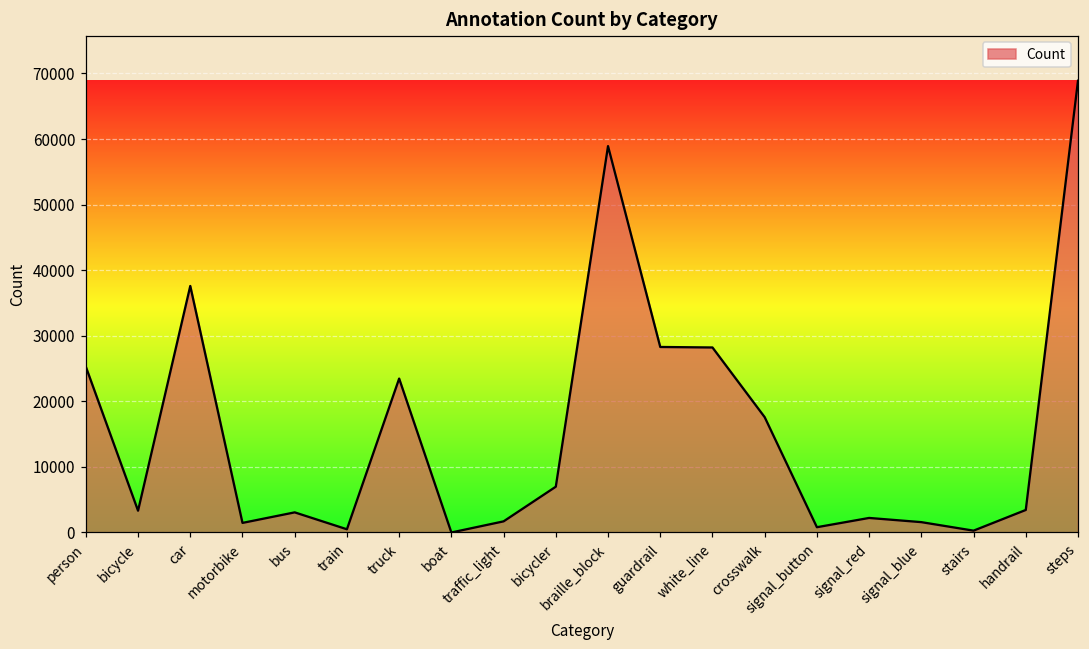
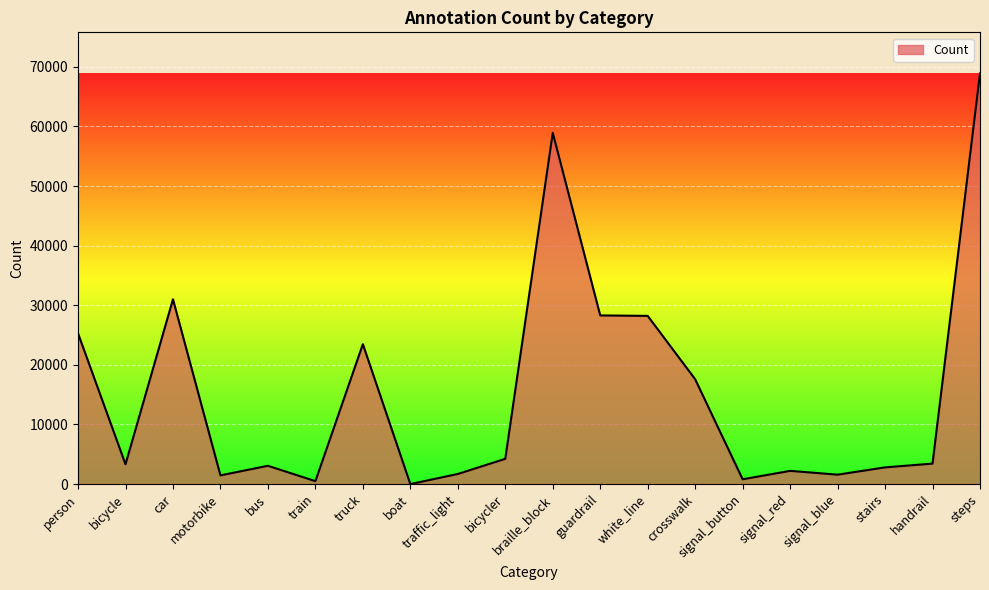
car: 38000 -> 31000
bicycler: 7000 -> 4000
stairs: 0 -> 3000
